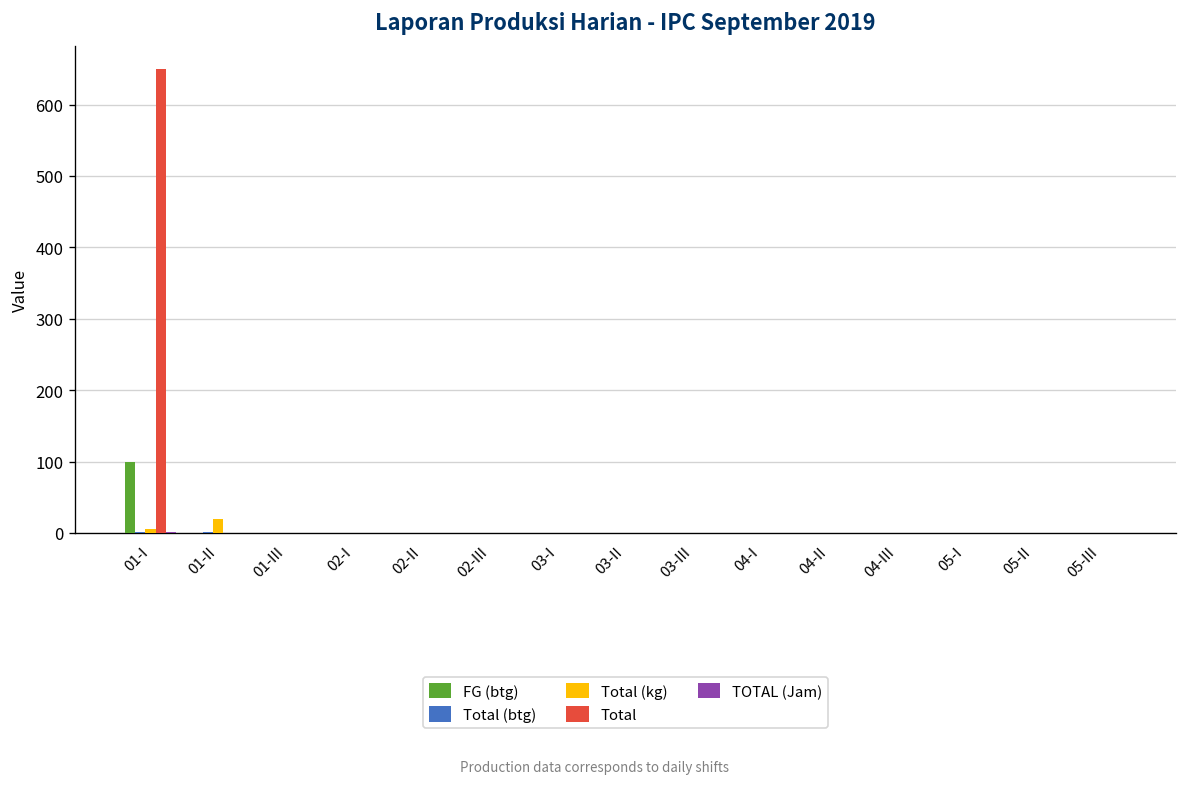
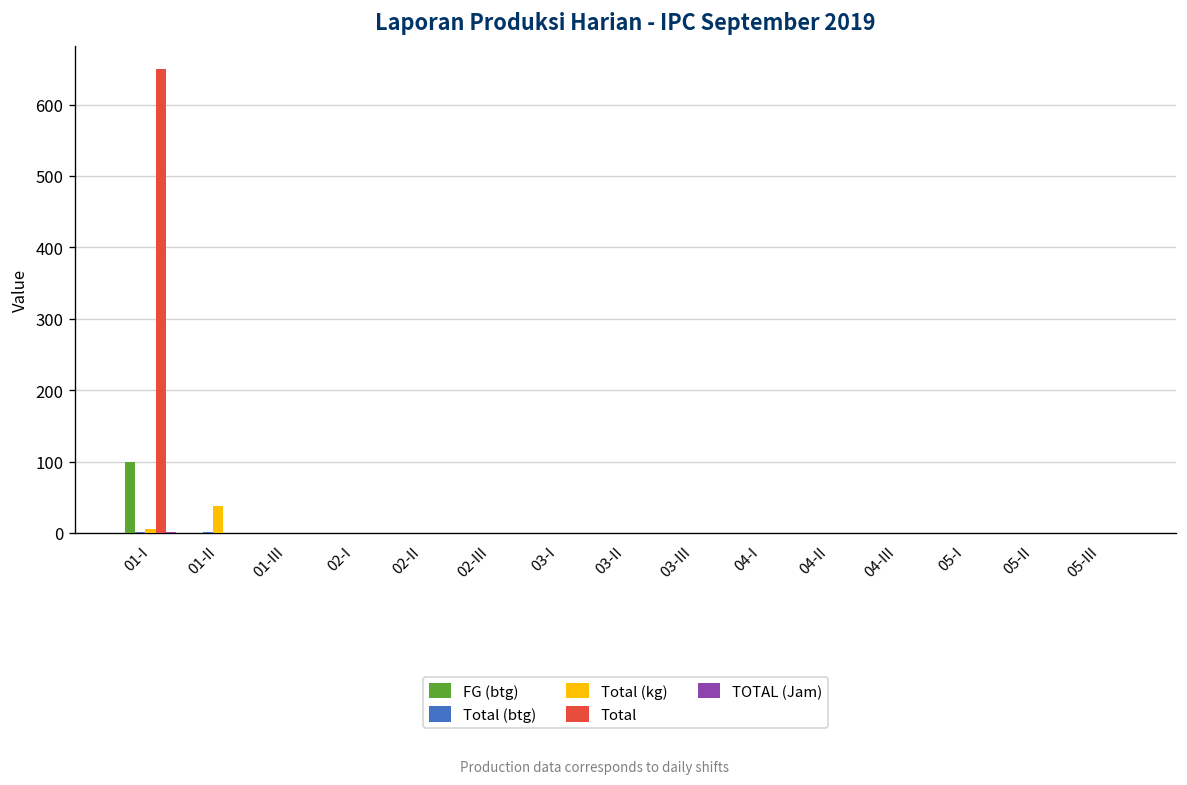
Total (kg), 01-II: 20 -> 40
